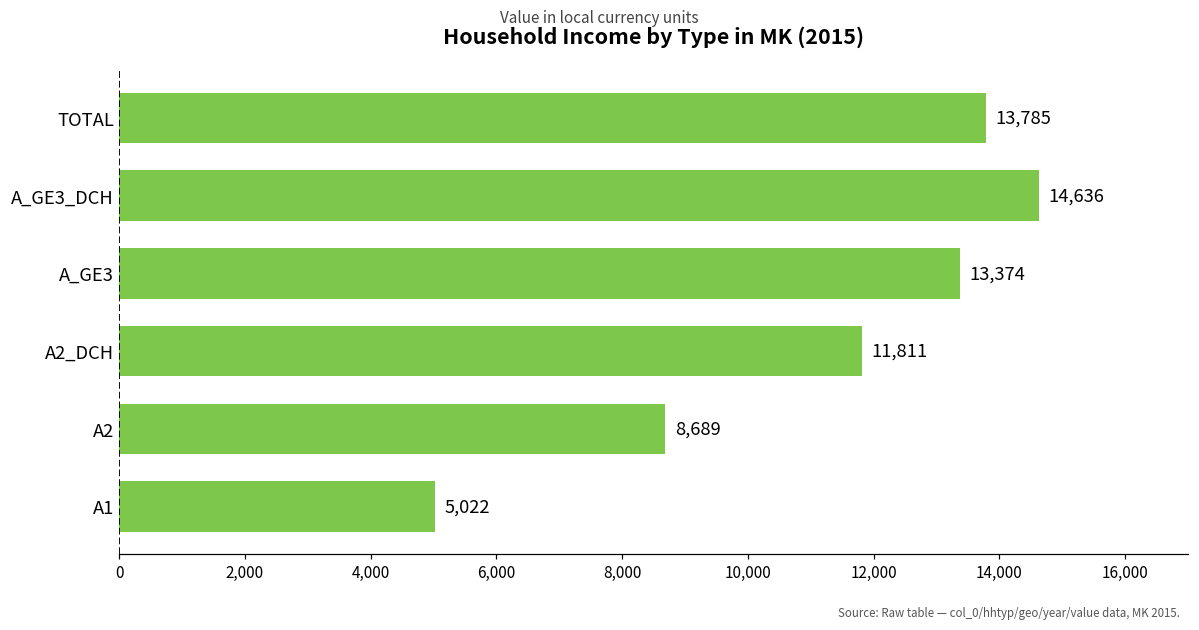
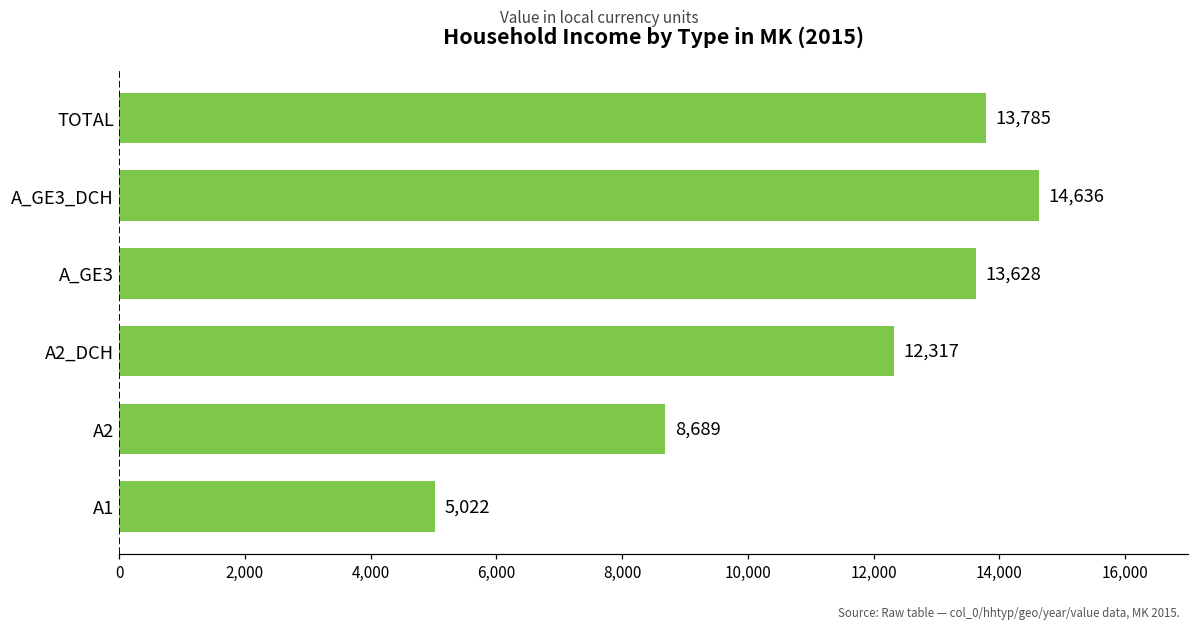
A_GE3: 13,374 -> 13,628
A2_DCH: 11,811 -> 12,317
